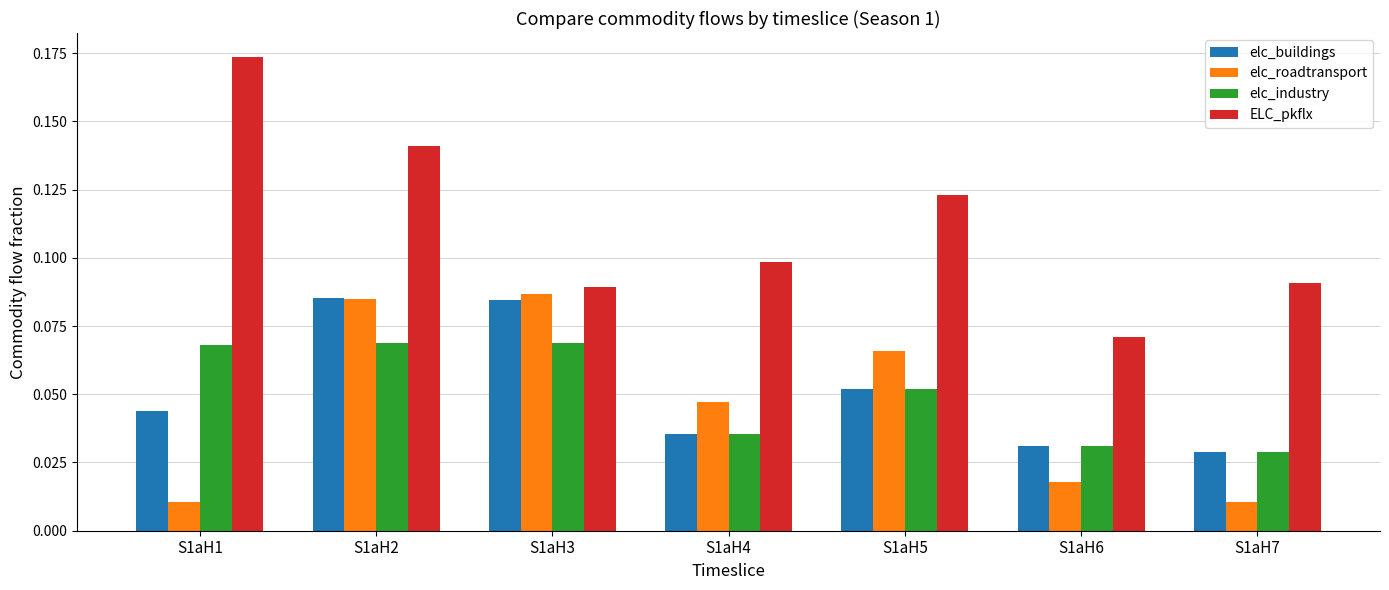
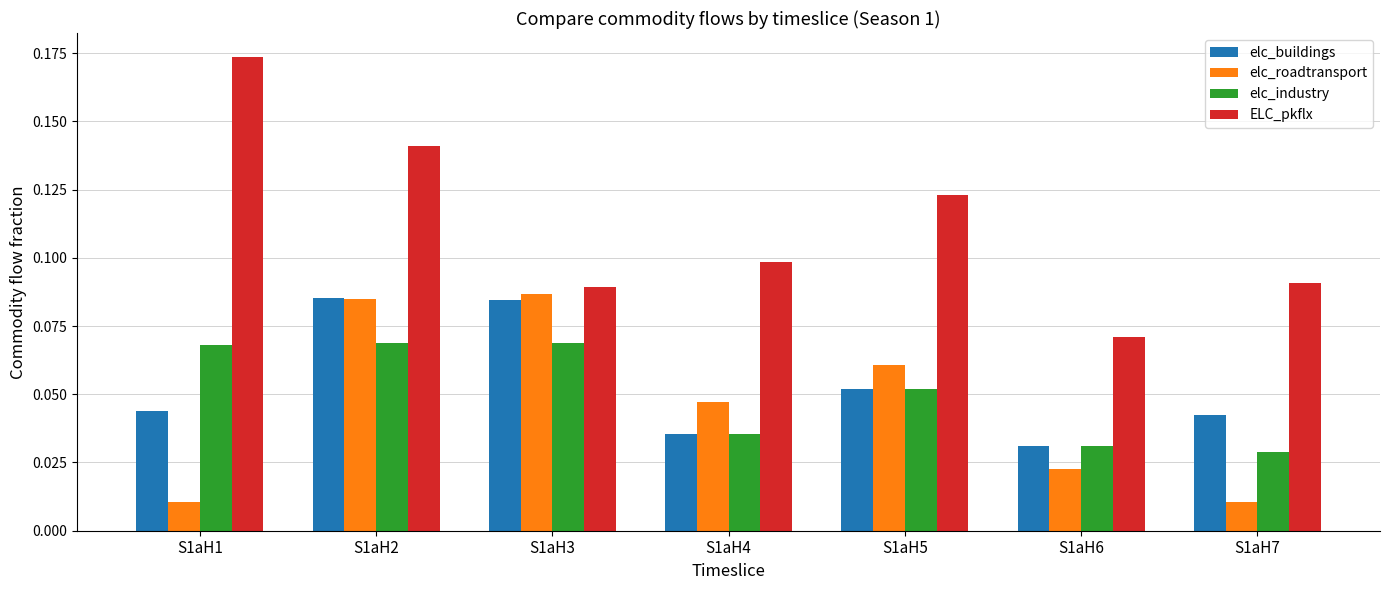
elc_roadtransport, S1aH5: 0.066 -> 0.061
elc_roadtransport, S1aH6: 0.018 -> 0.023
elc_buildings, S1aH7: 0.029 -> 0.042
